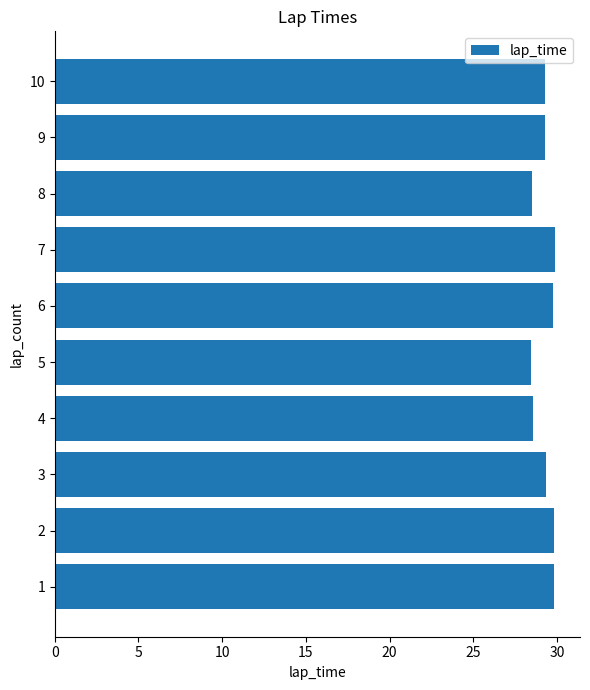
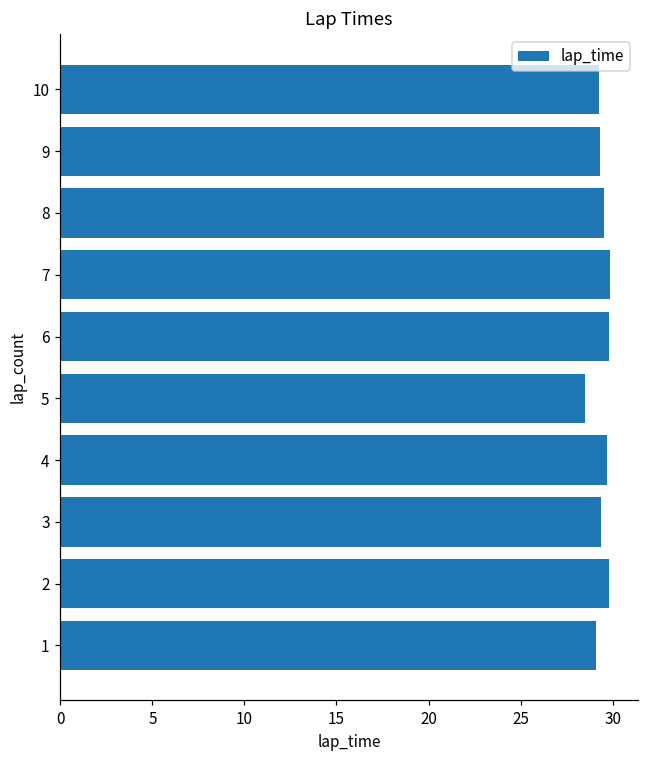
8: 28.5 -> 29.5
4: 28.6 -> 29.7
1: 29.8 -> 29.1
